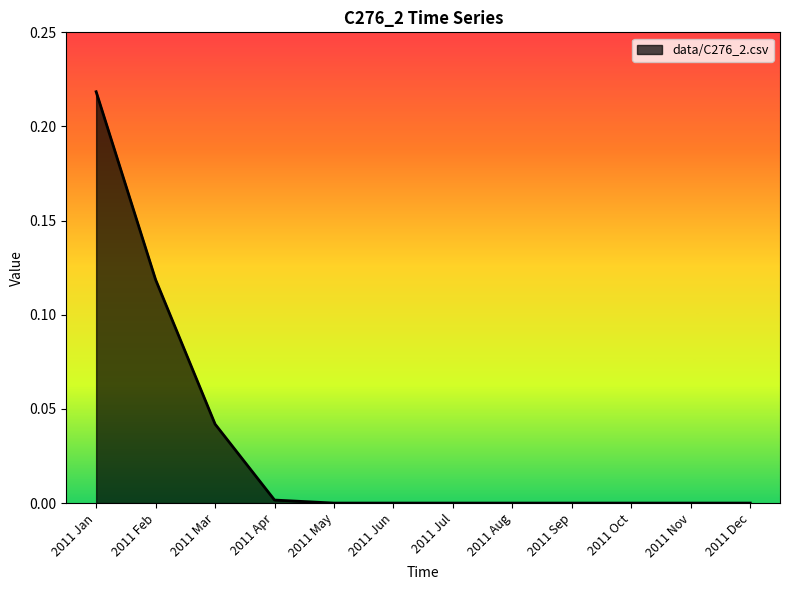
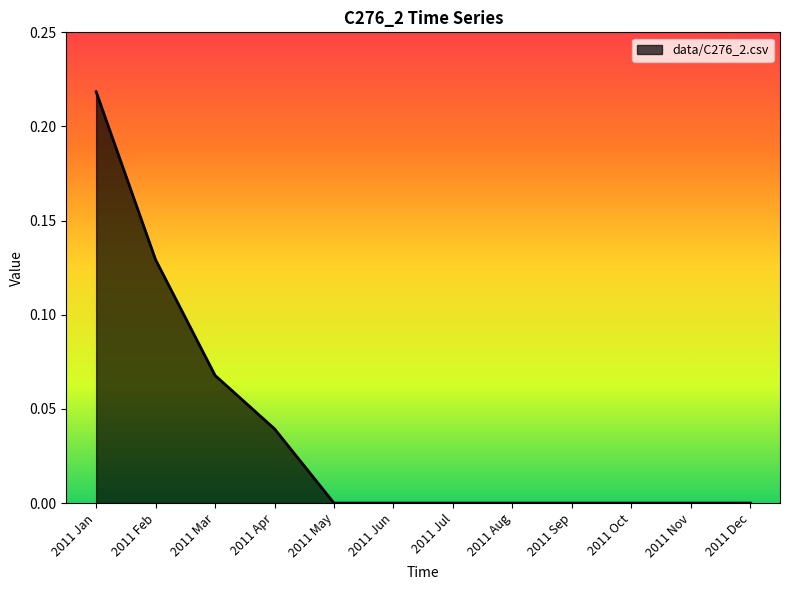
2011 Feb: 0.119 -> 0.129
2011 Mar: 0.042 -> 0.068
2011 Apr: 0.002 -> 0.039
